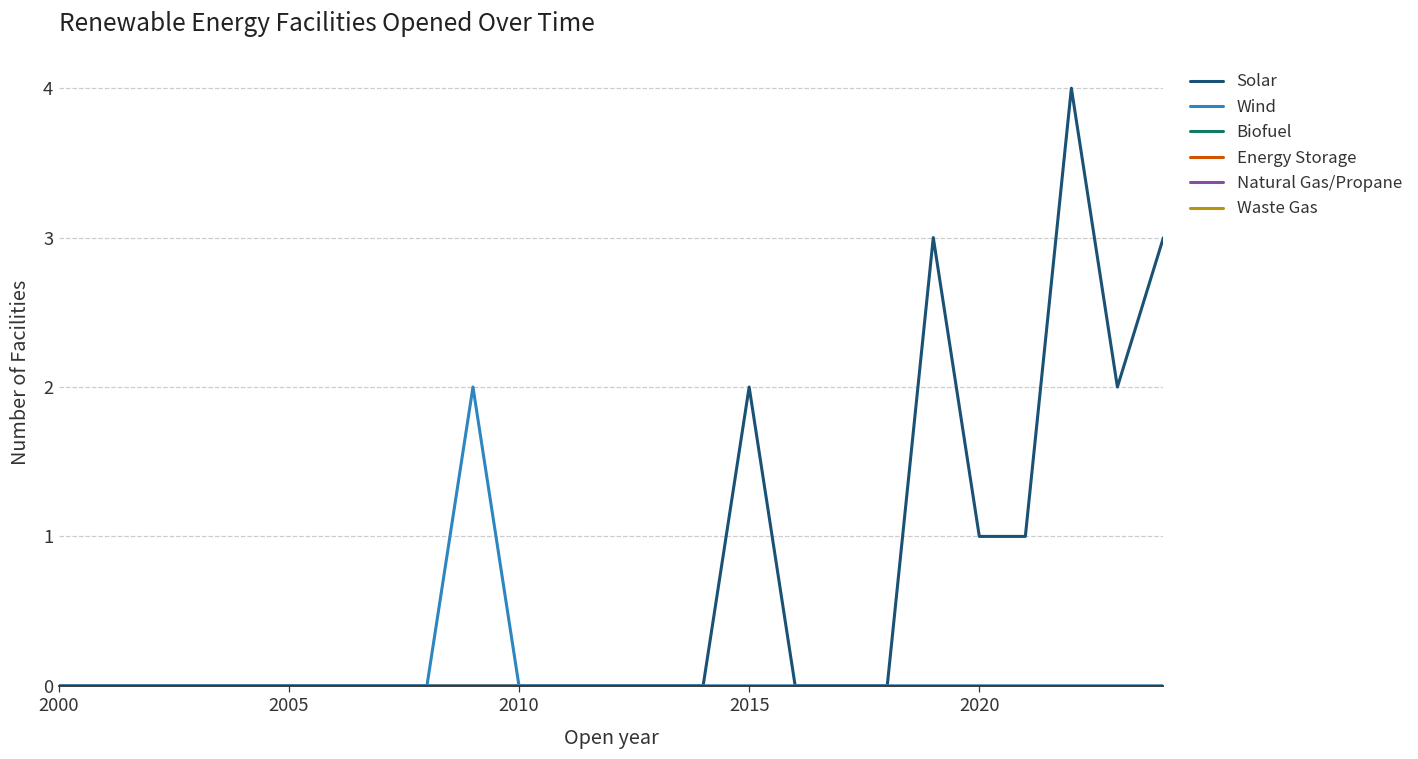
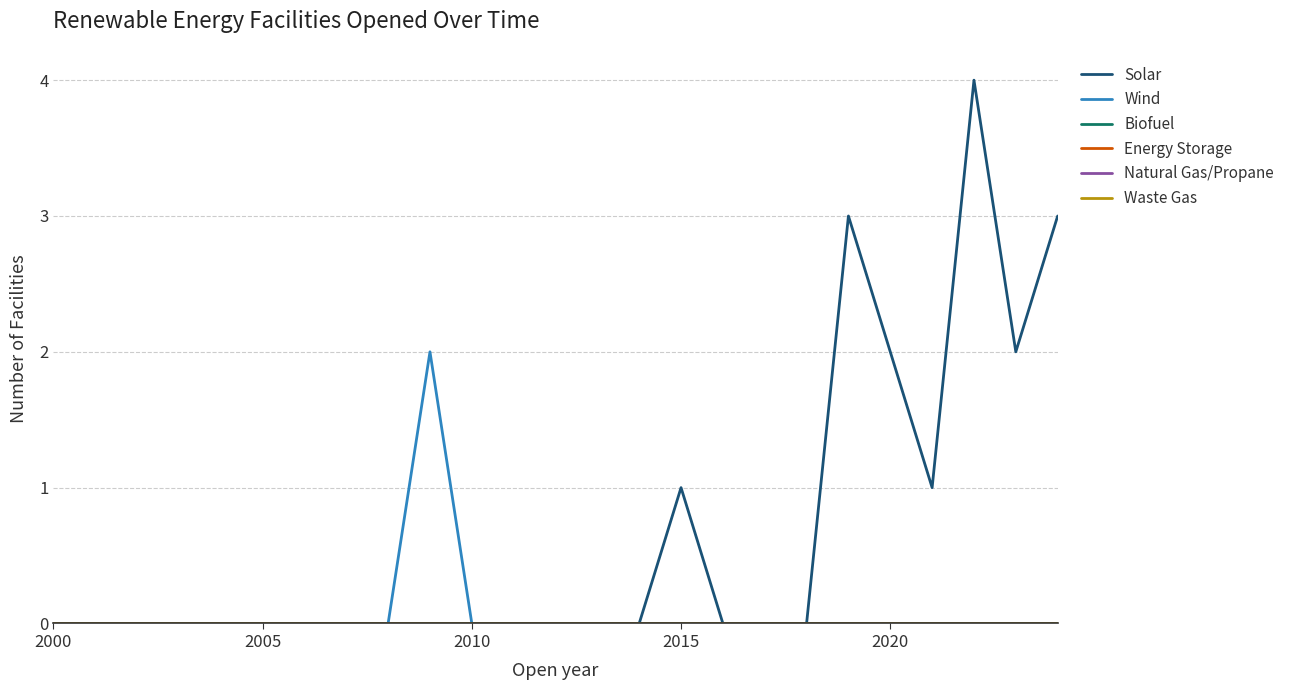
Solar, 2015: 2 -> 1
Solar, 2020: 1 -> 2
